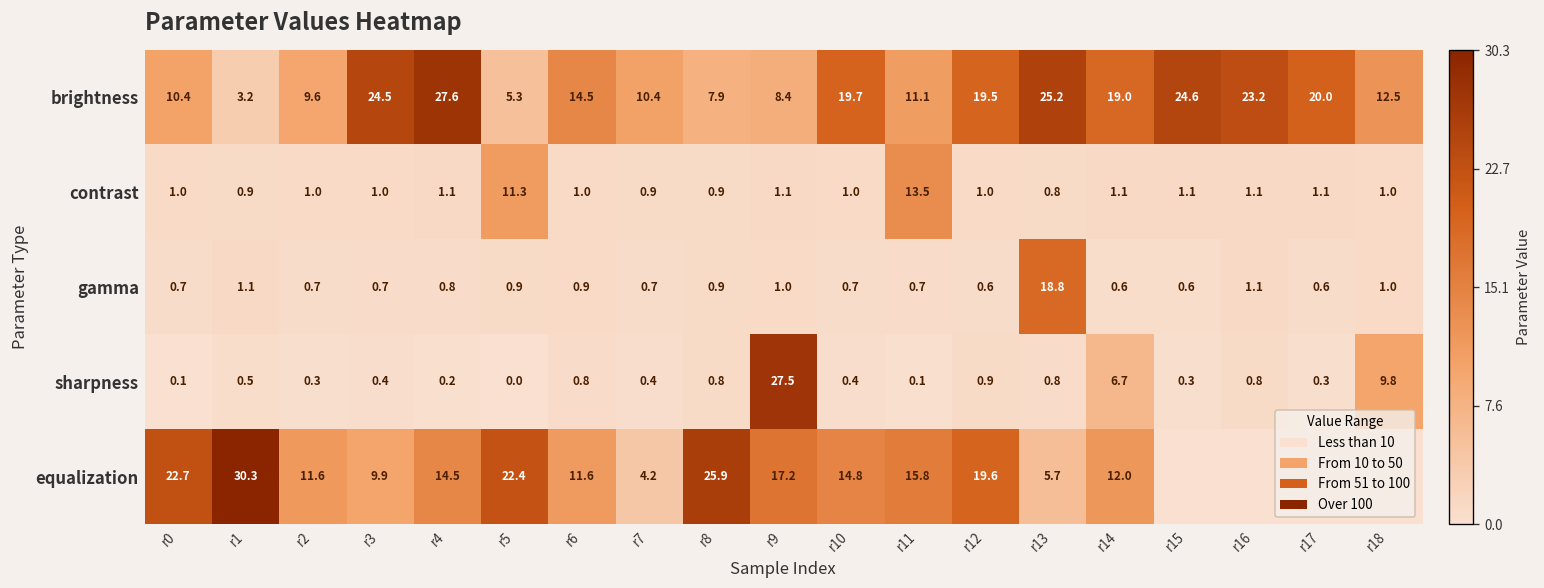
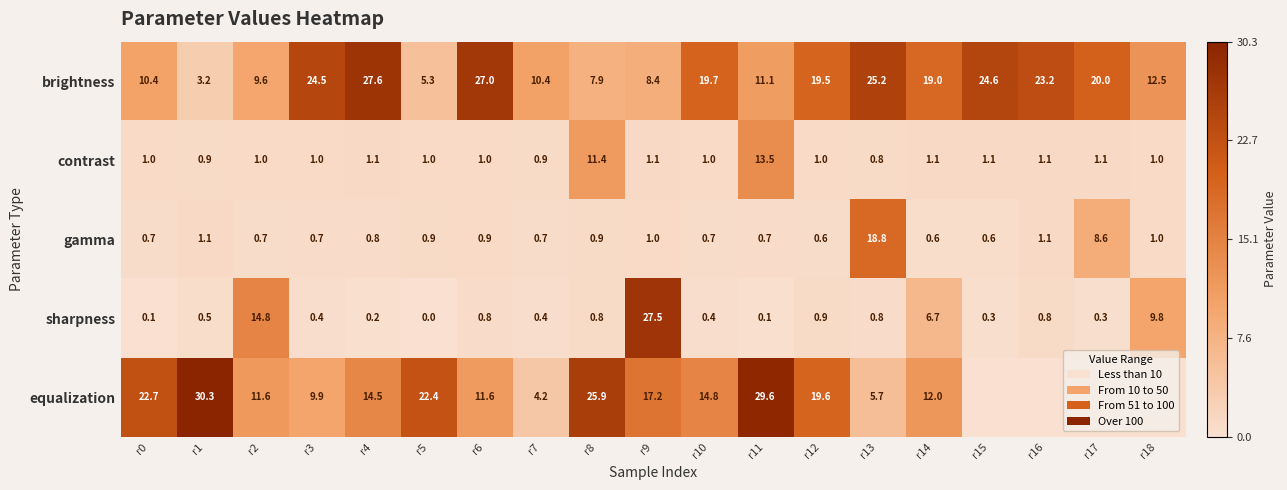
brightness, r6: 14.5 -> 27.0
contrast, r5: 11.3 -> 1.0
contrast, r8: 0.9 -> 11.4
gamma, r17: 0.6 -> 8.6
sharpness, r2: 0.3 -> 14.8
equalization, r11: 15.8 -> 29.6
